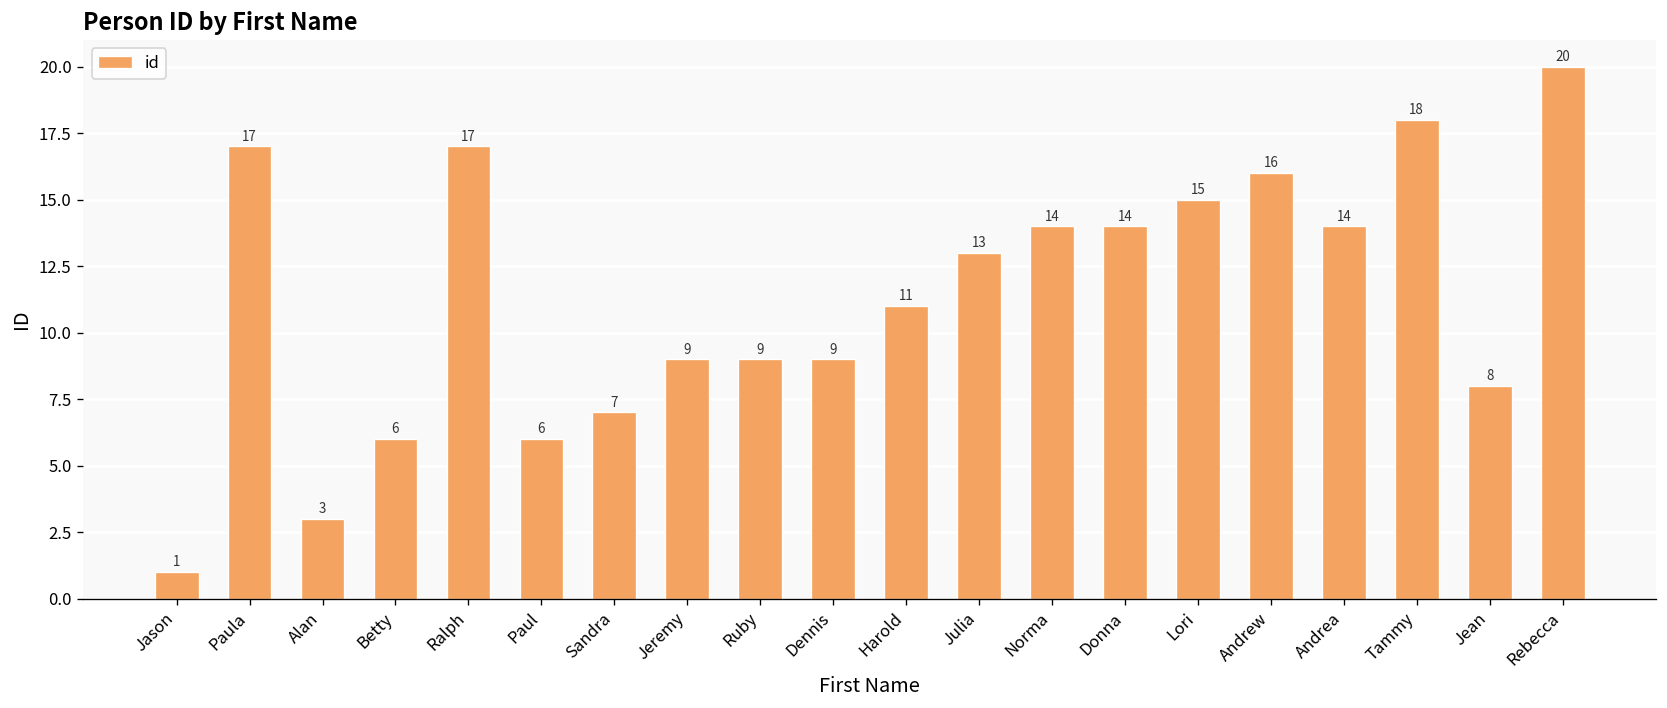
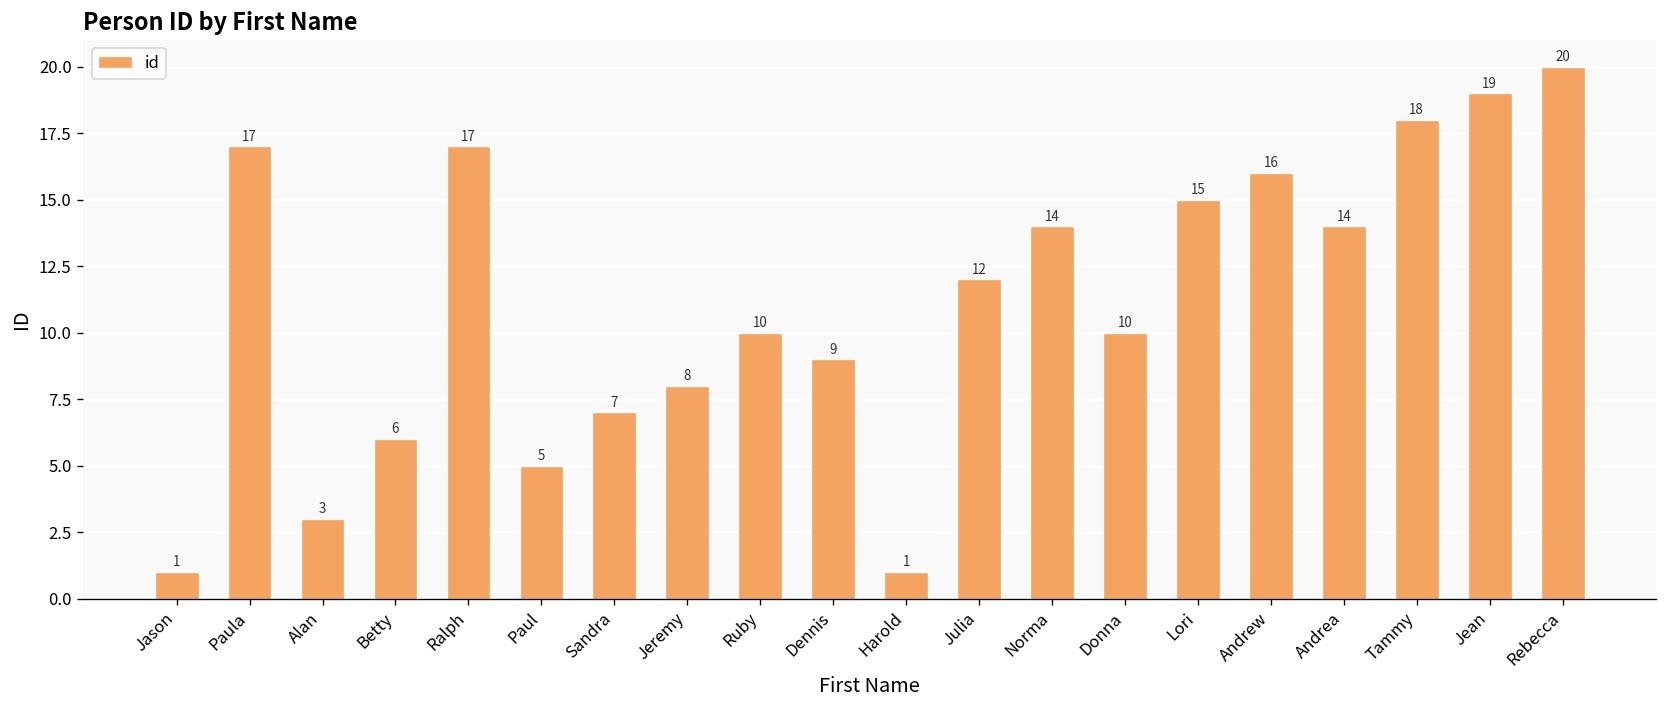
Paul: 6 -> 5
Jeremy: 9 -> 8
Ruby: 9 -> 10
Harold: 11 -> 1
Julia: 13 -> 12
Donna: 14 -> 10
Jean: 8 -> 19
